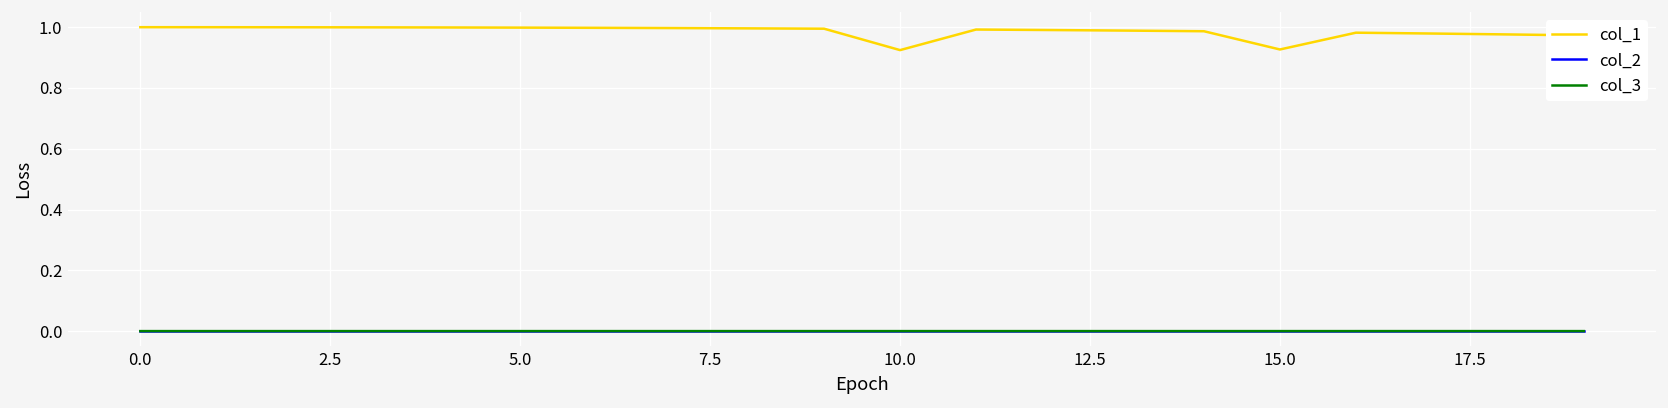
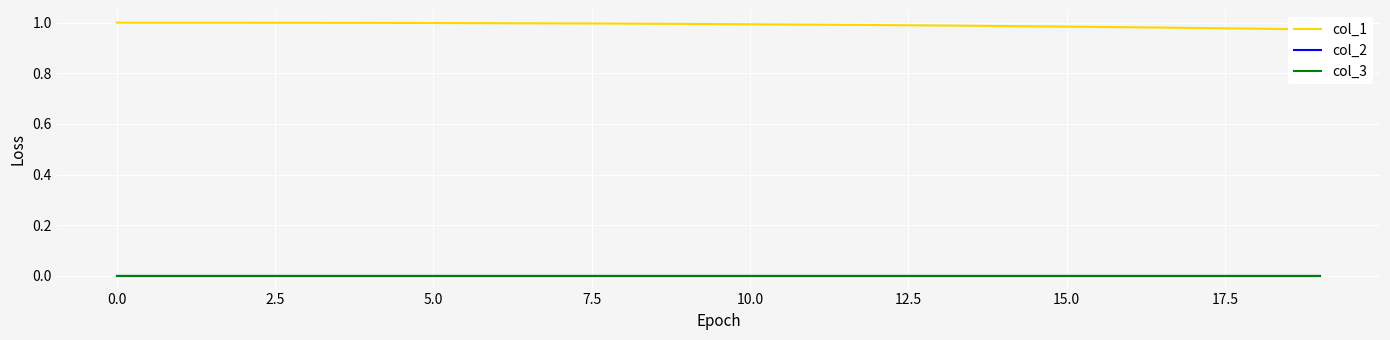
col_1, 10.0: 0.92 -> 0.99
col_1, 15.0: 0.93 -> 0.98
